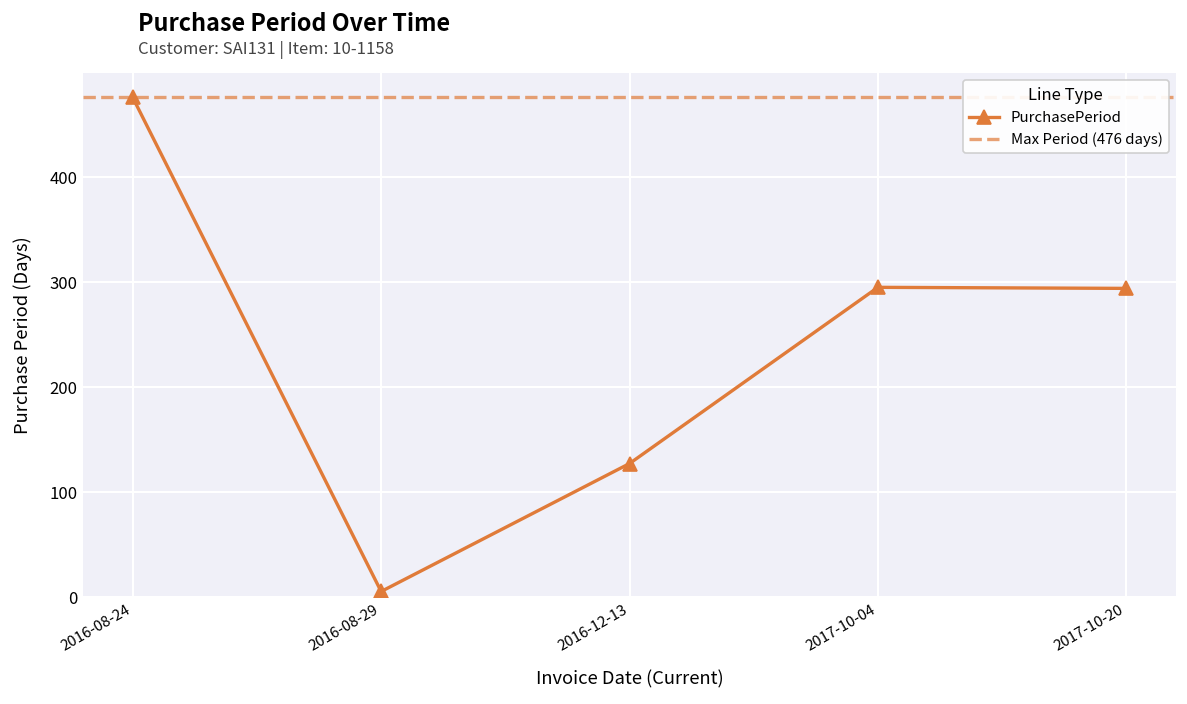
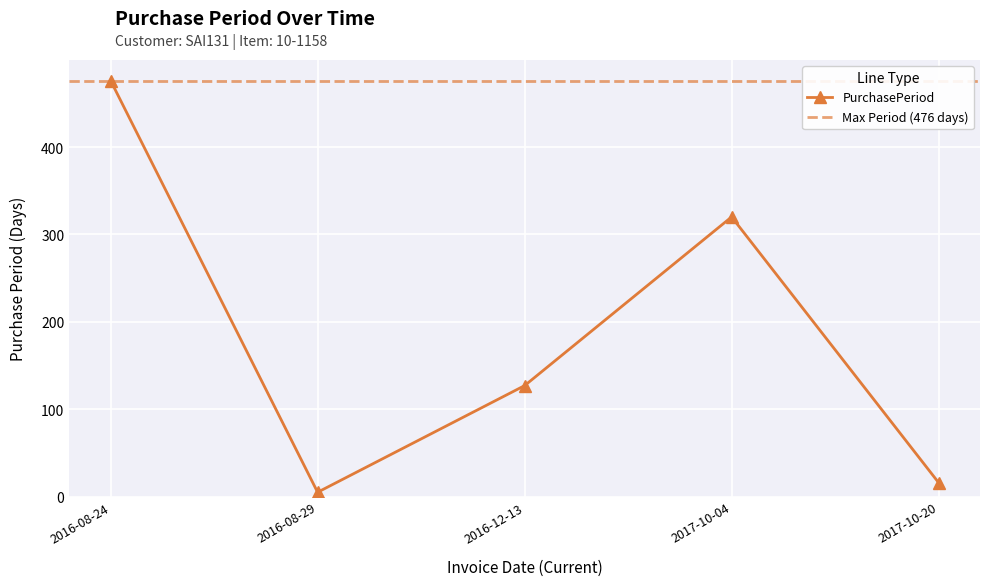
2017-10-04: 300 -> 320
2017-10-20: 290 -> 20
